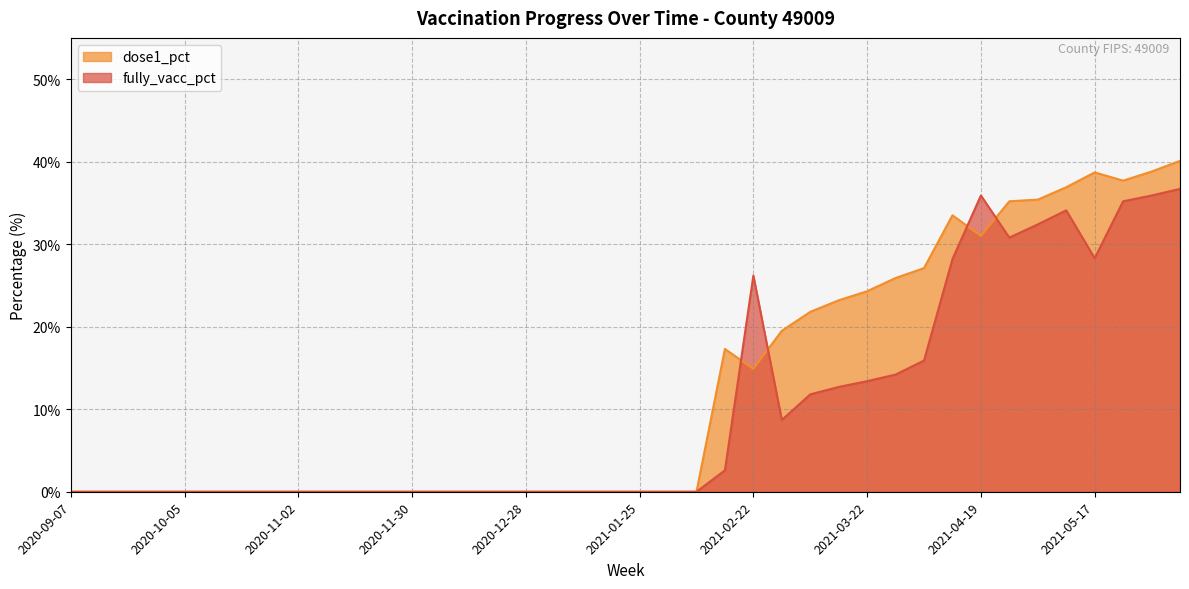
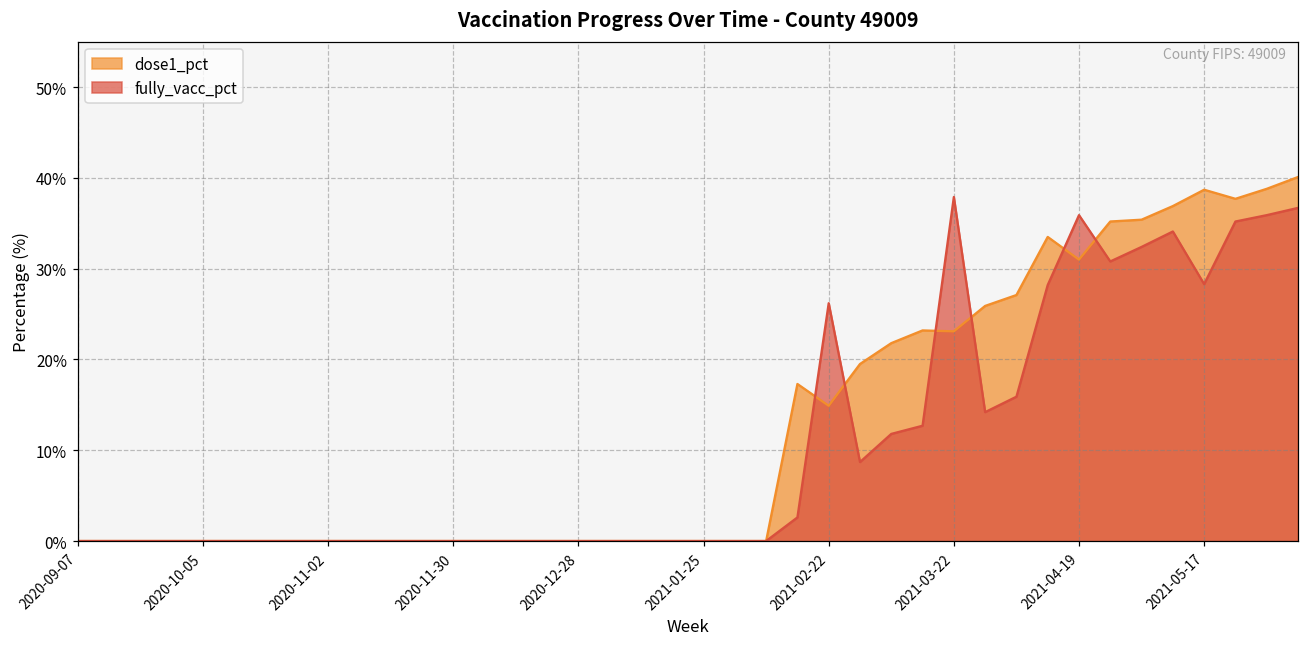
dose1_pct, 2021-03-22: 24% -> 23%
fully_vacc_pct, 2021-03-22: 13% -> 38%
